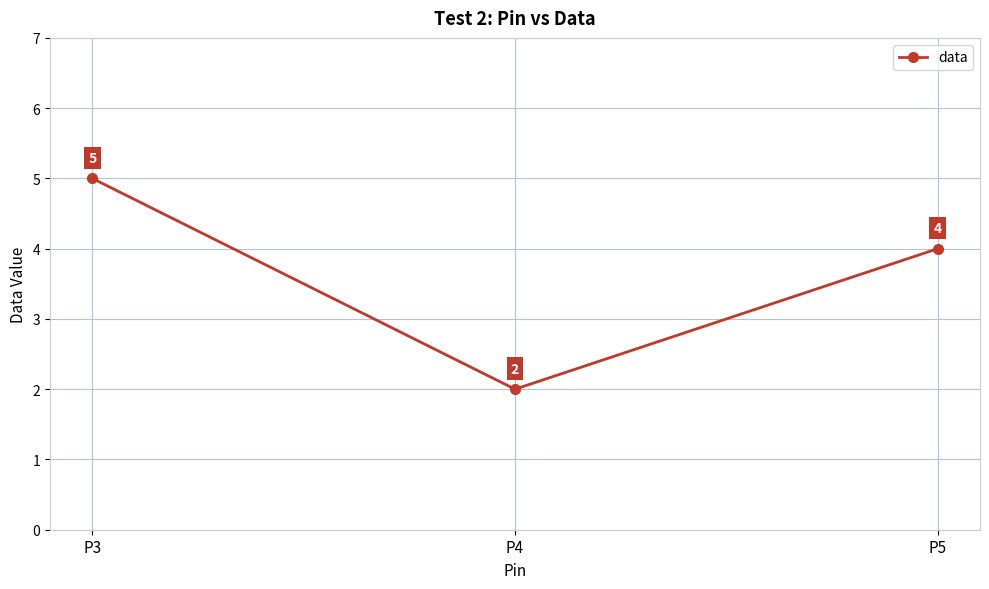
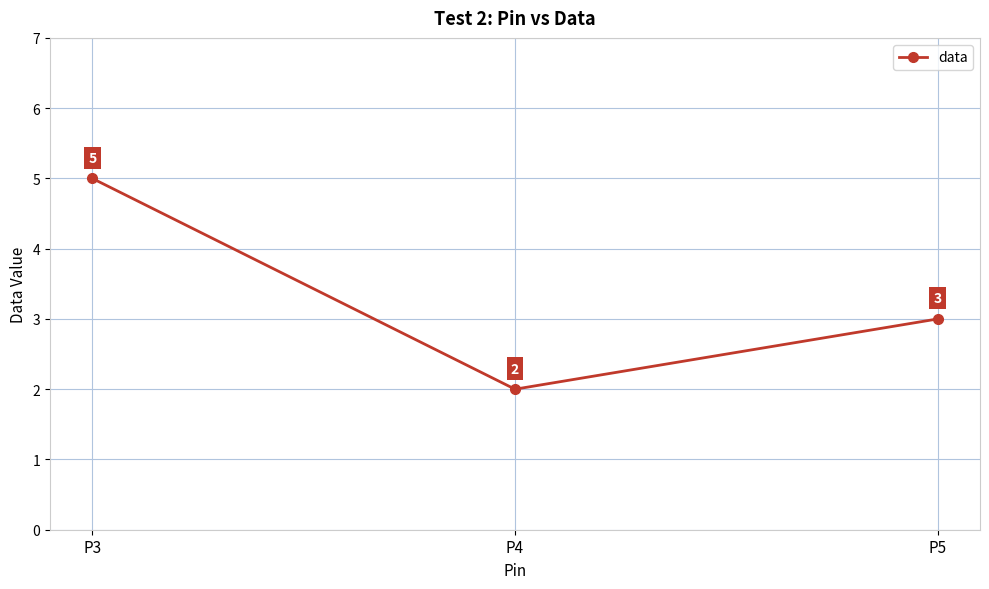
P5: 4 -> 3
